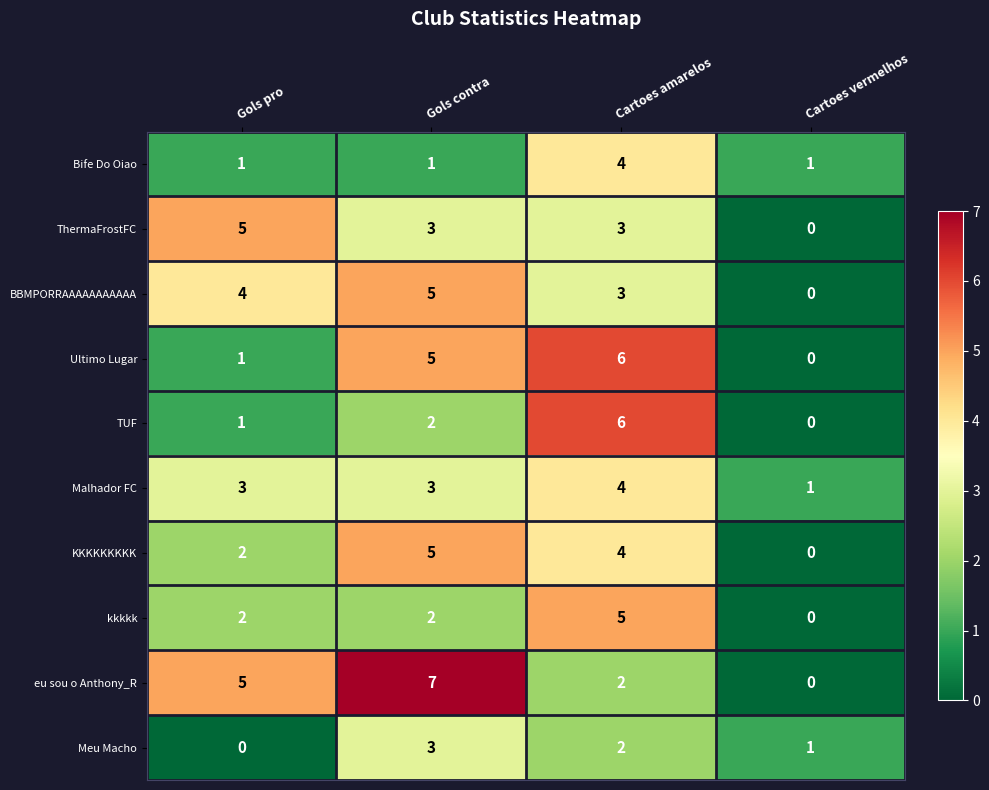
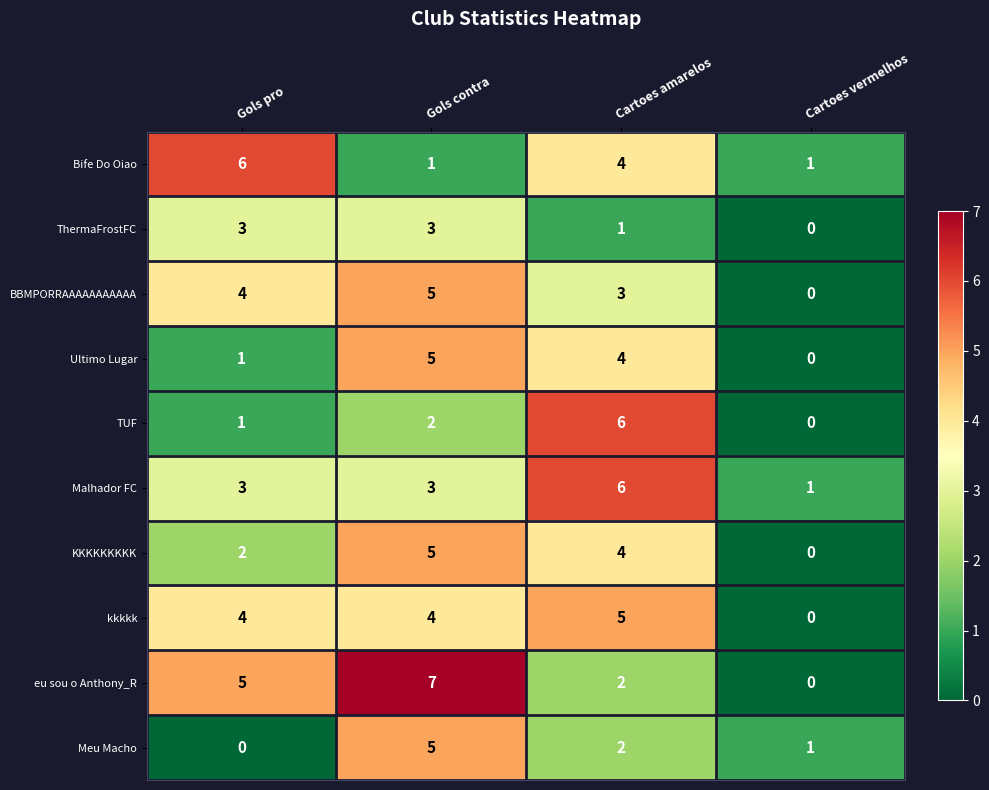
Bife Do Oiao, Gols pro: 1 -> 6
ThermaFrostFC, Gols pro: 5 -> 3
ThermaFrostFC, Cartoes amarelos: 3 -> 1
Ultimo Lugar, Cartoes amarelos: 6 -> 4
Malhador FC, Cartoes amarelos: 4 -> 6
kkkkk, Gols pro: 2 -> 4
kkkkk, Gols contra: 2 -> 4
Meu Macho, Gols contra: 3 -> 5
